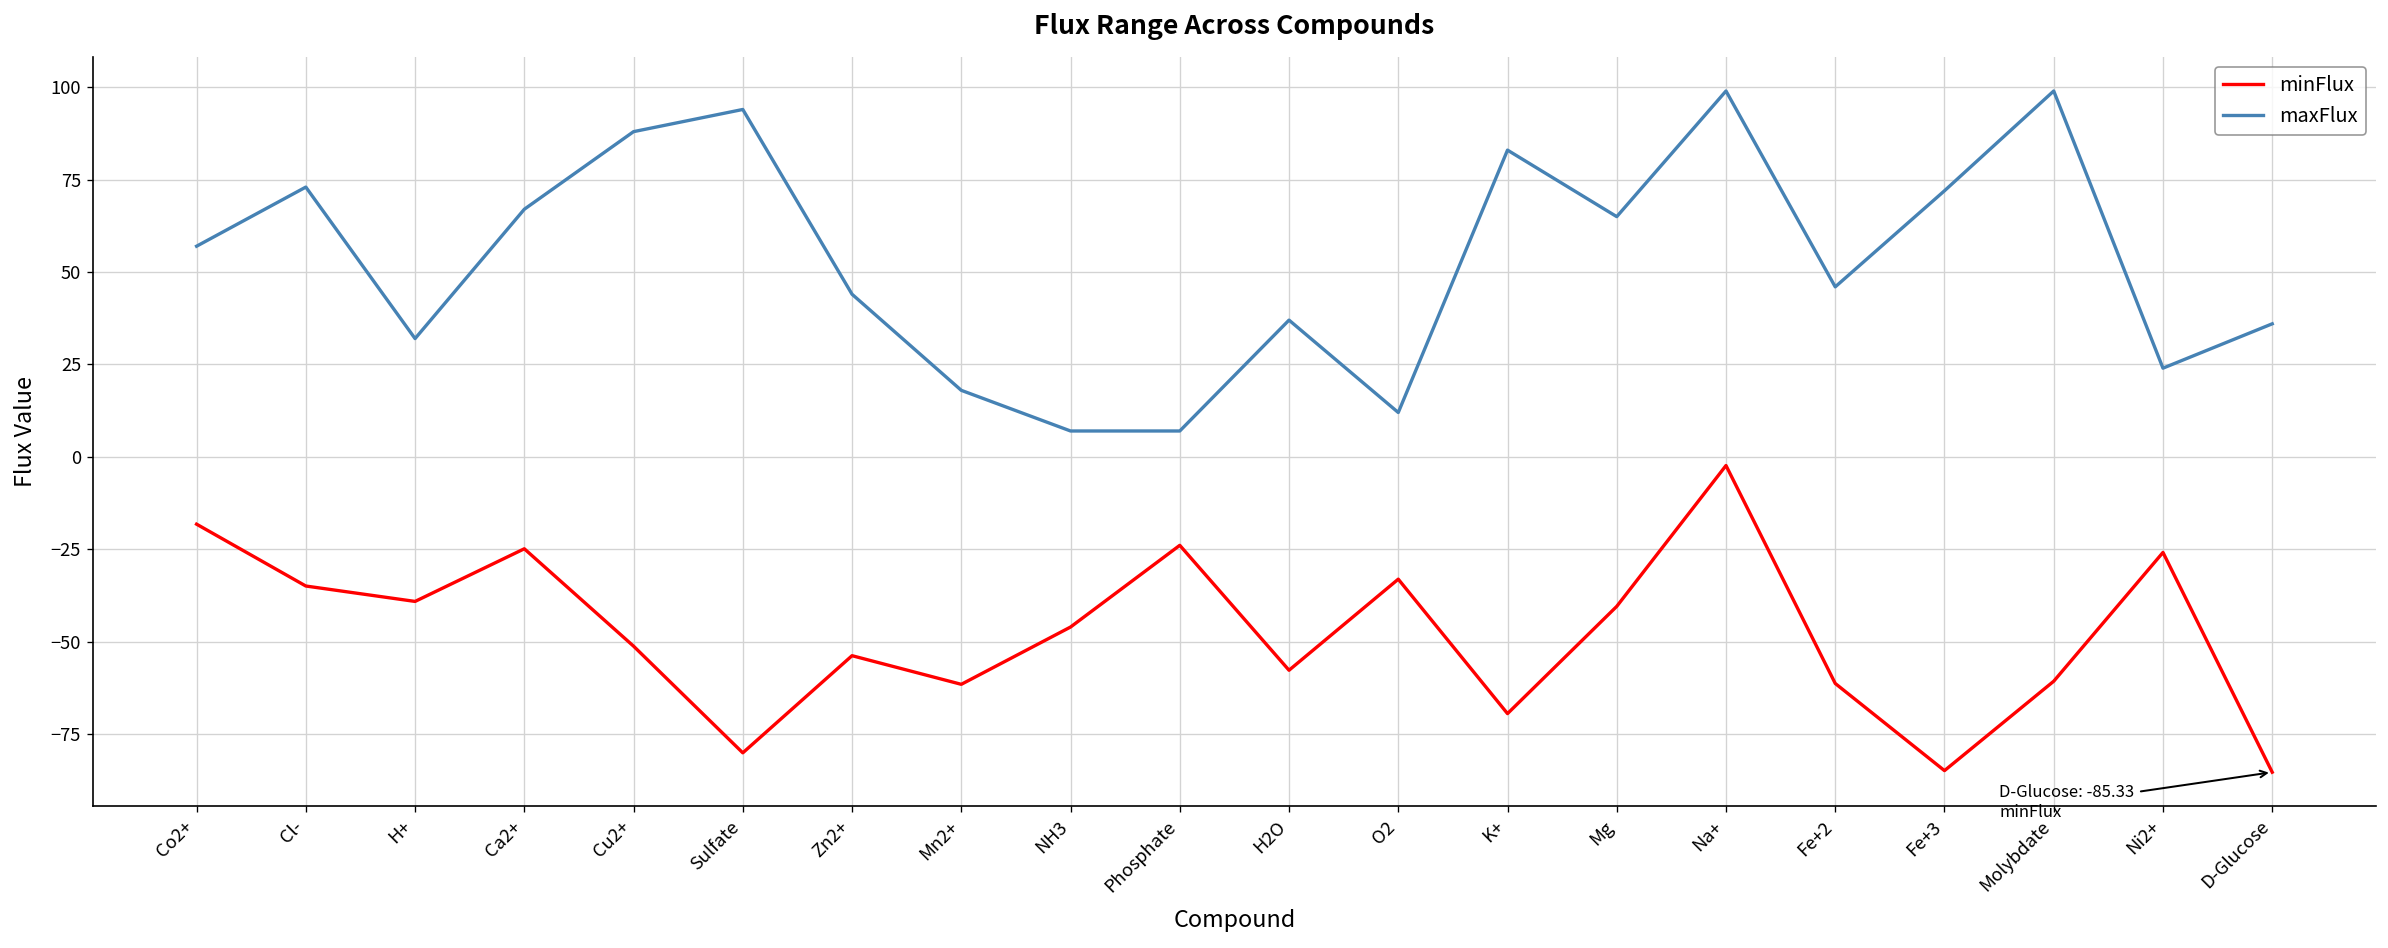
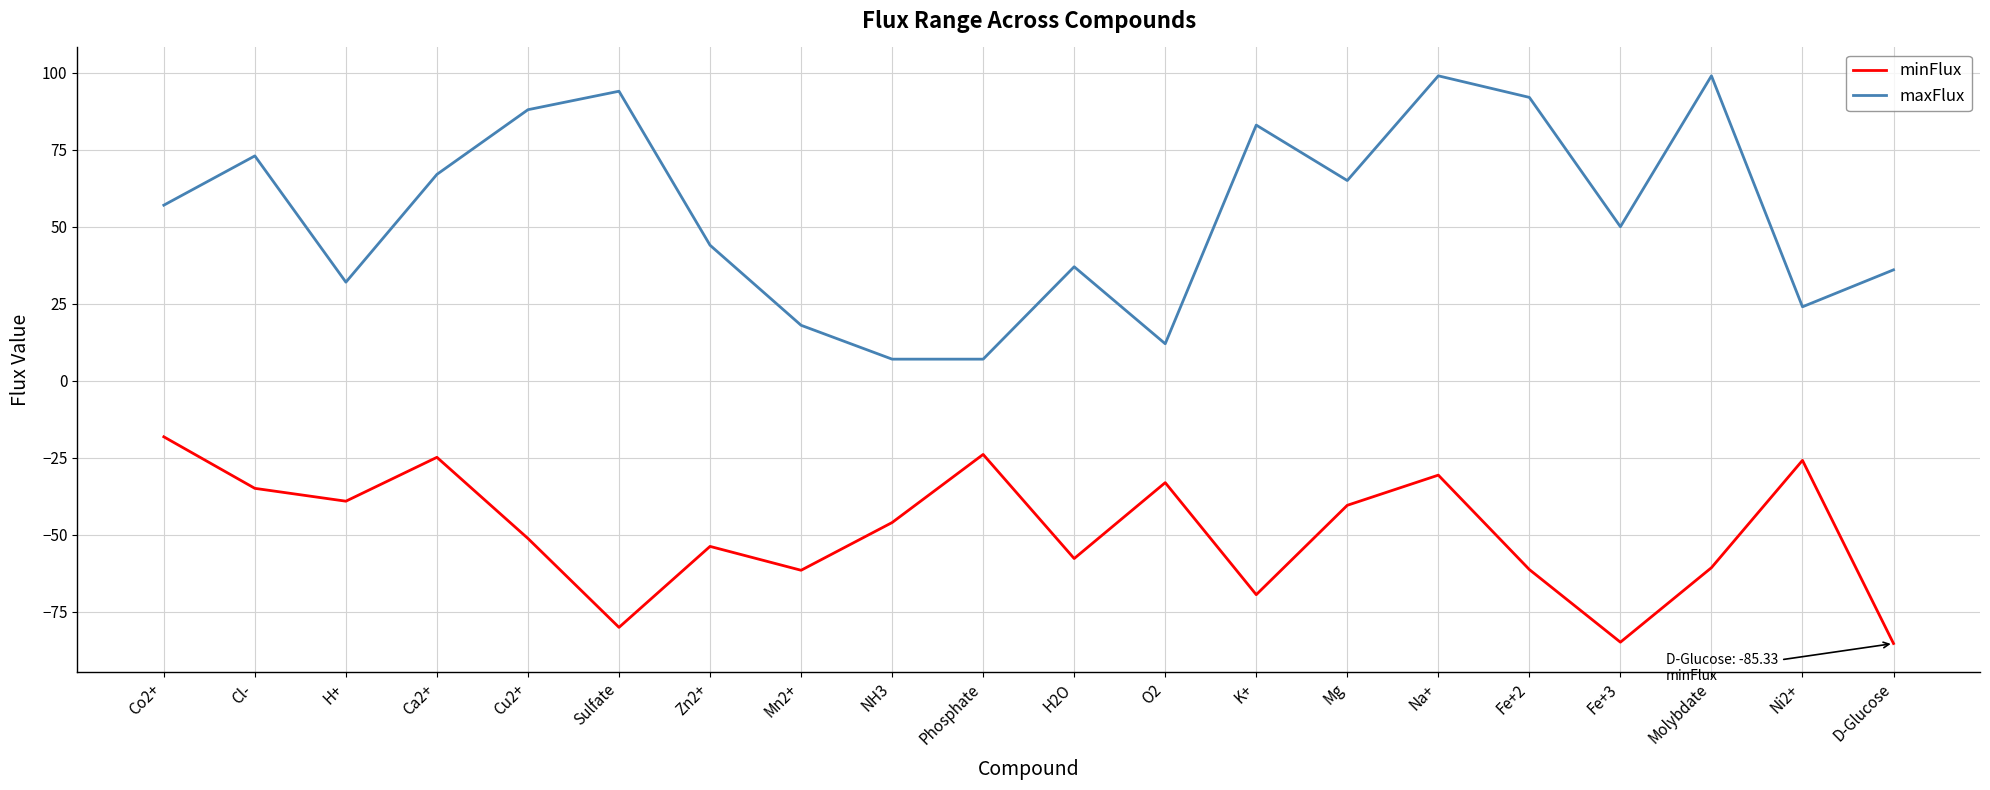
minFlux, Na+: -2 -> -31
maxFlux, Fe+2: 46 -> 92
maxFlux, Fe+3: 72 -> 50
